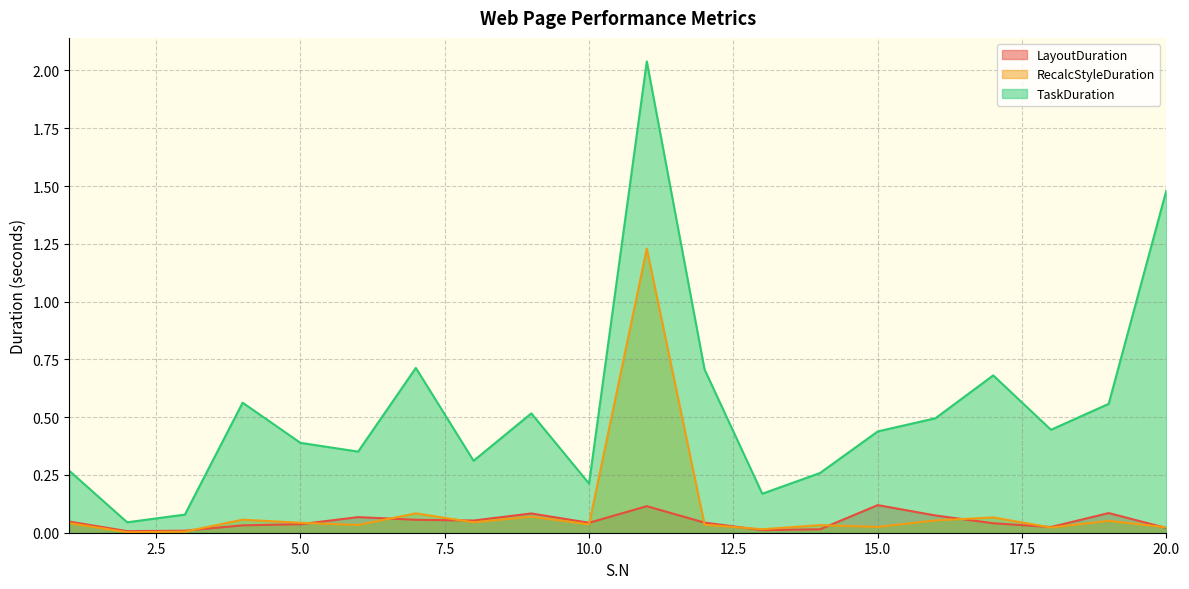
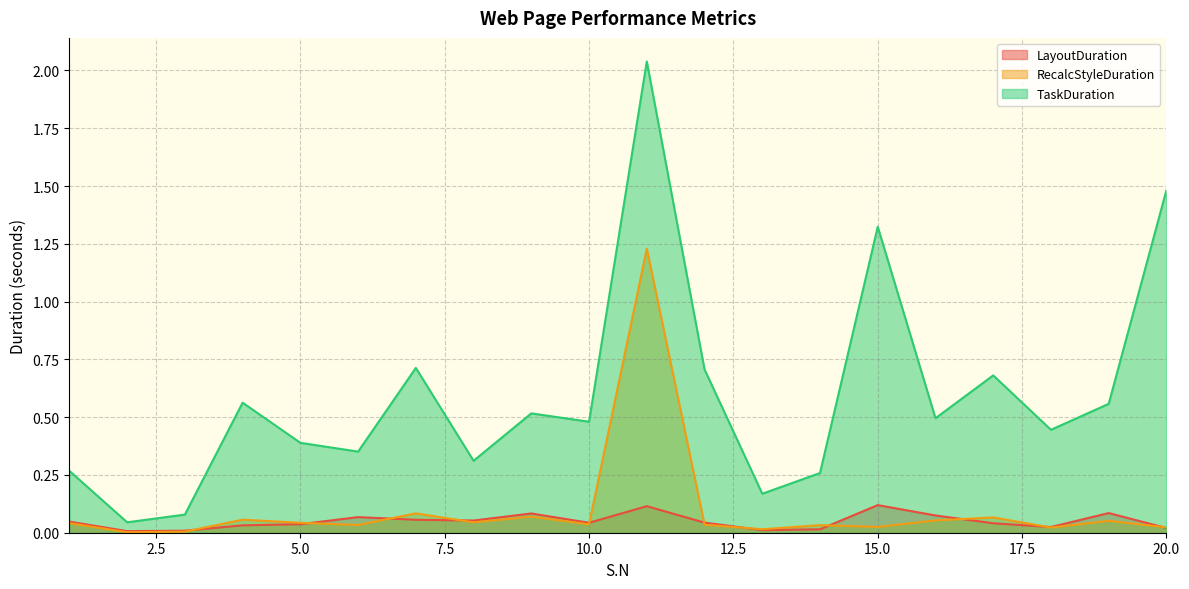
TaskDuration, 10.0: 0.21 -> 0.48
TaskDuration, 15.0: 0.44 -> 1.32
